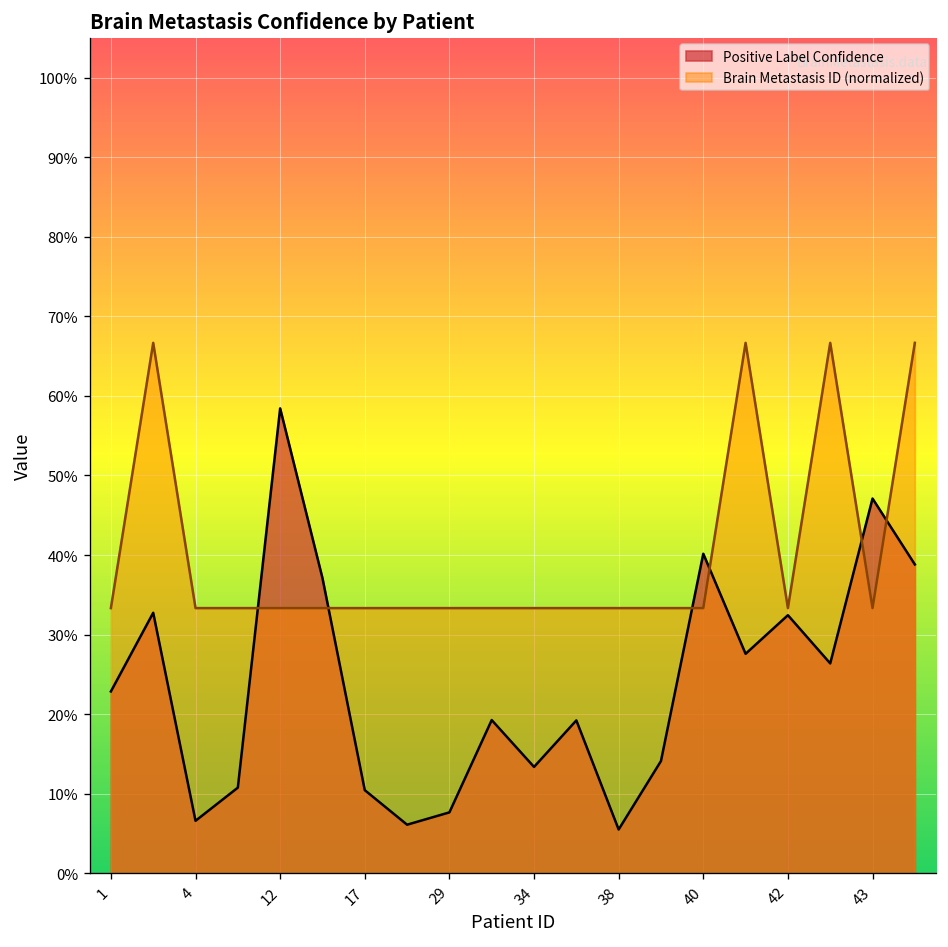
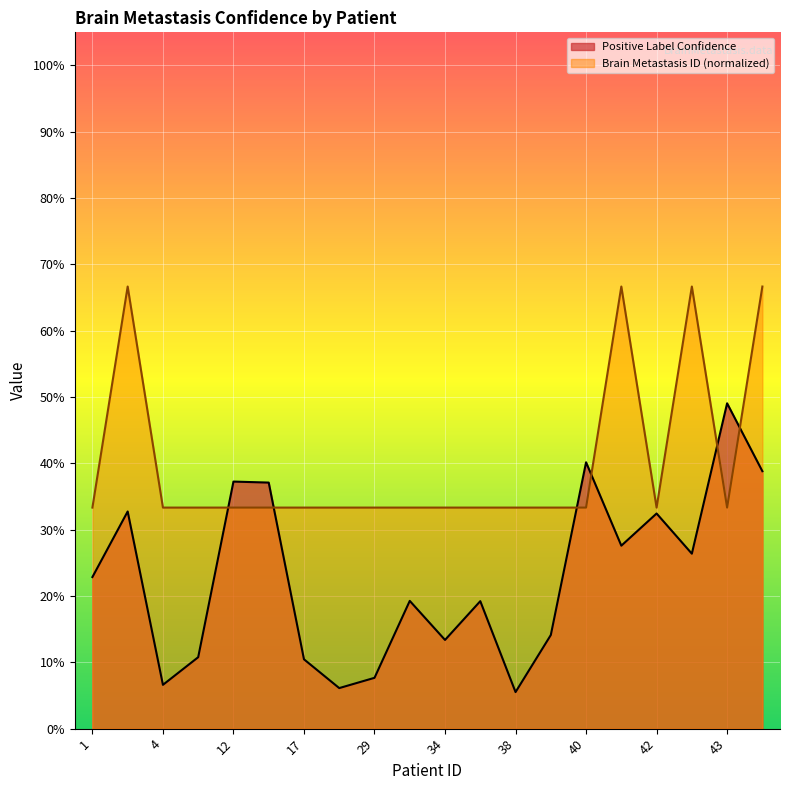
Positive Label Confidence, 12: 58% -> 37%
Positive Label Confidence, 43: 47% -> 49%
